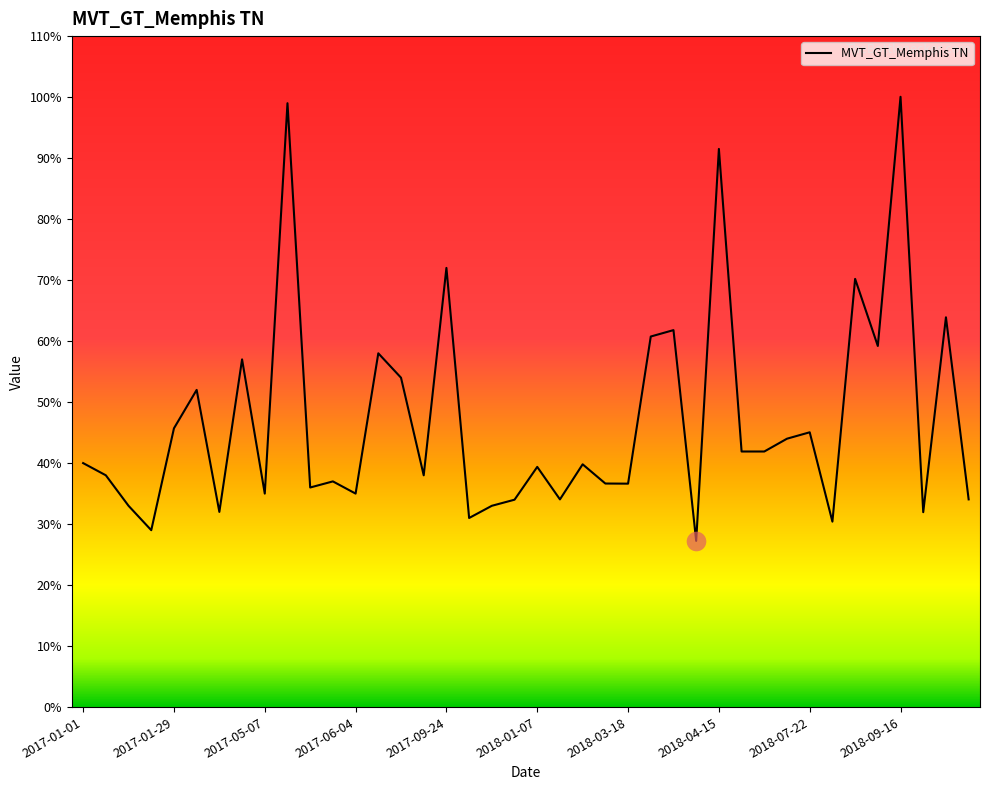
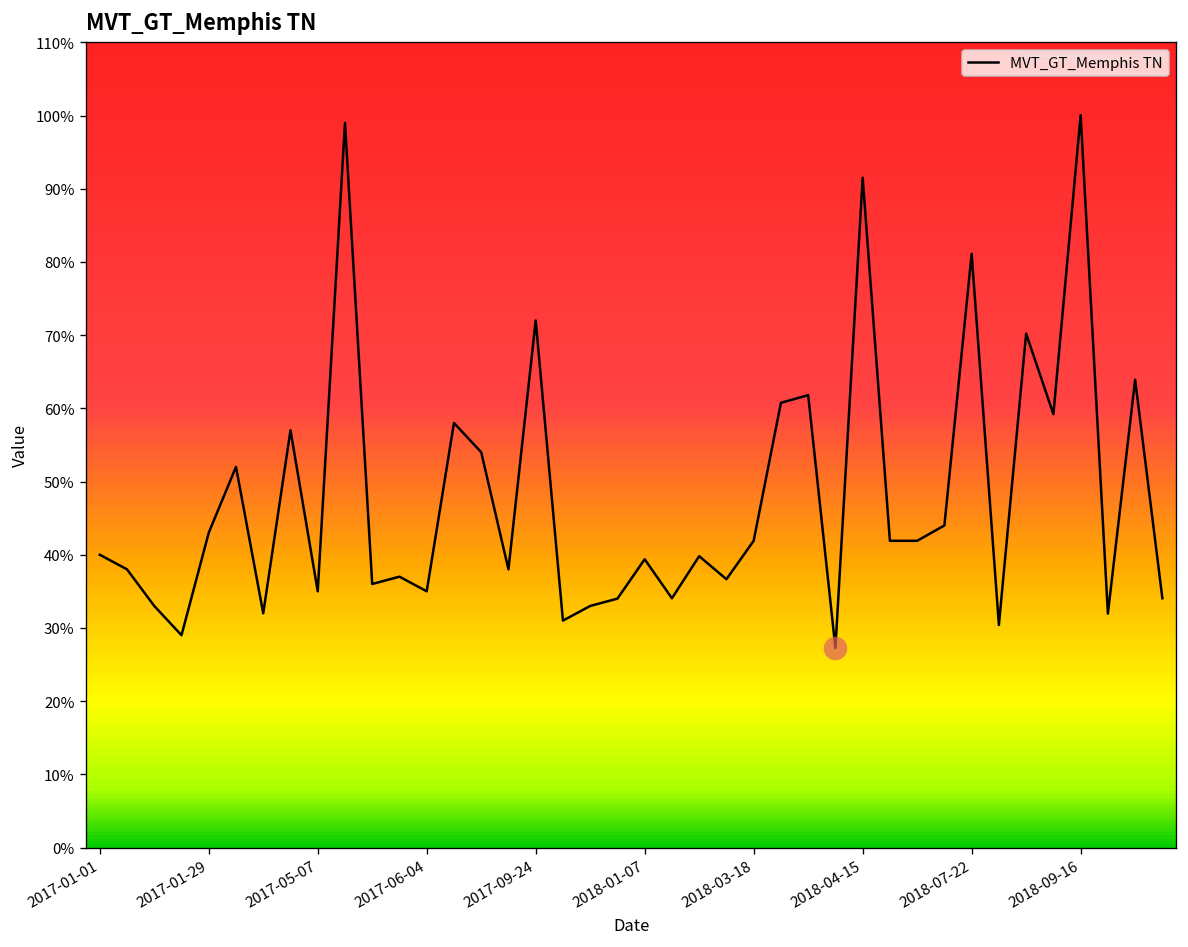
MVT_GT_Memphis TN, 2017-01-29: 46% -> 43%
MVT_GT_Memphis TN, 2018-03-18: 37% -> 42%
MVT_GT_Memphis TN, 2018-07-22: 45% -> 81%
